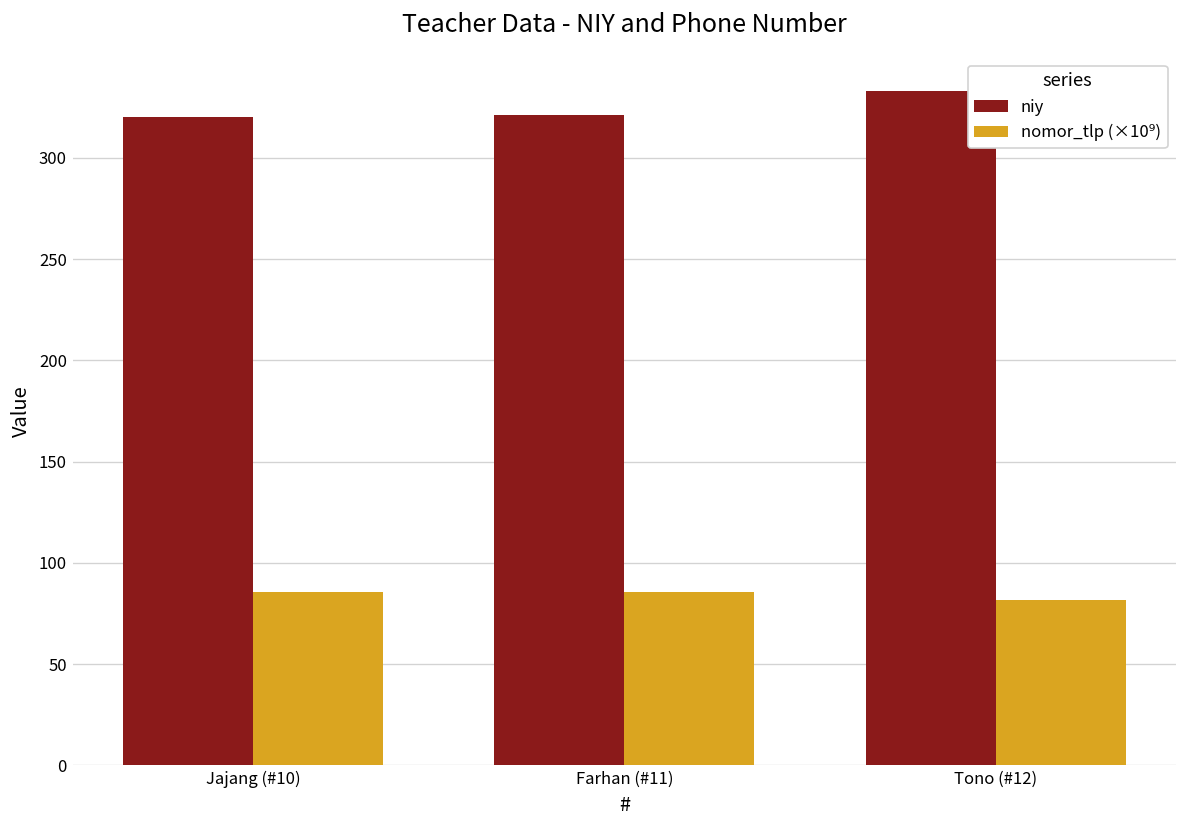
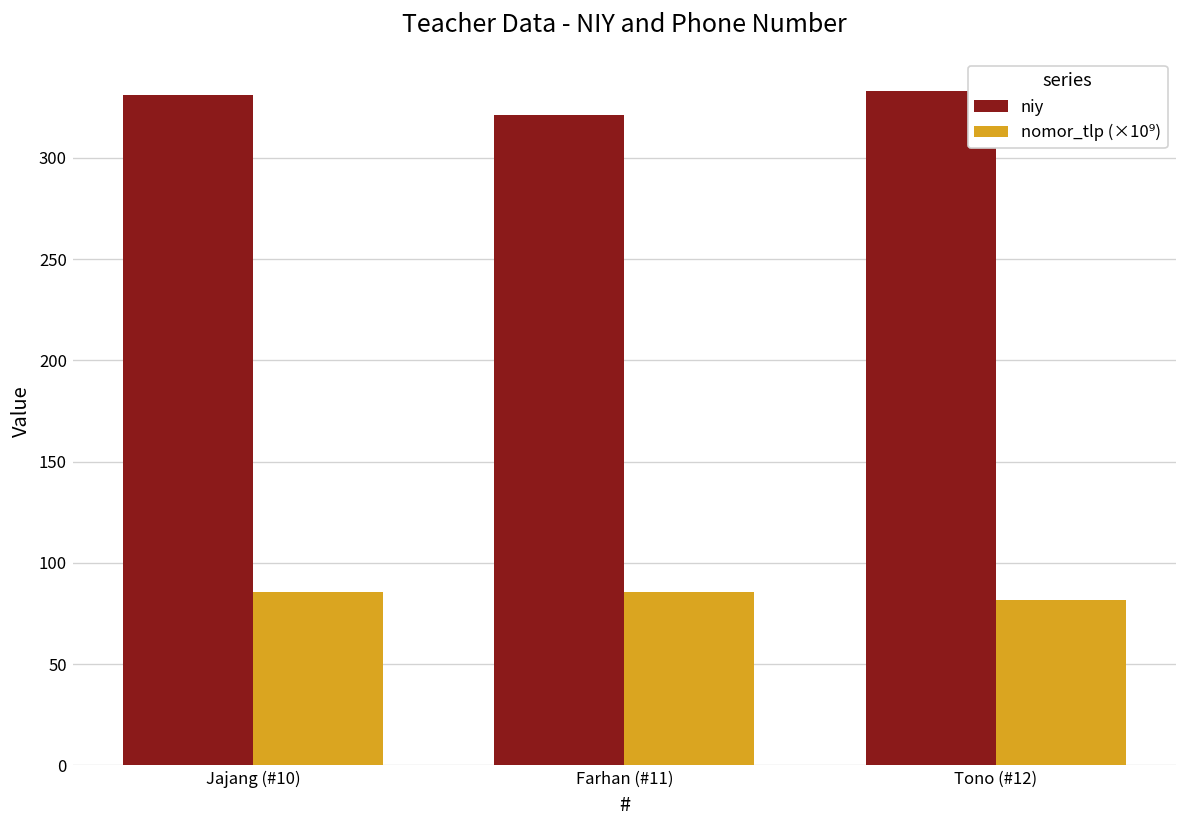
niy, Jajang (#10): 320 -> 331
